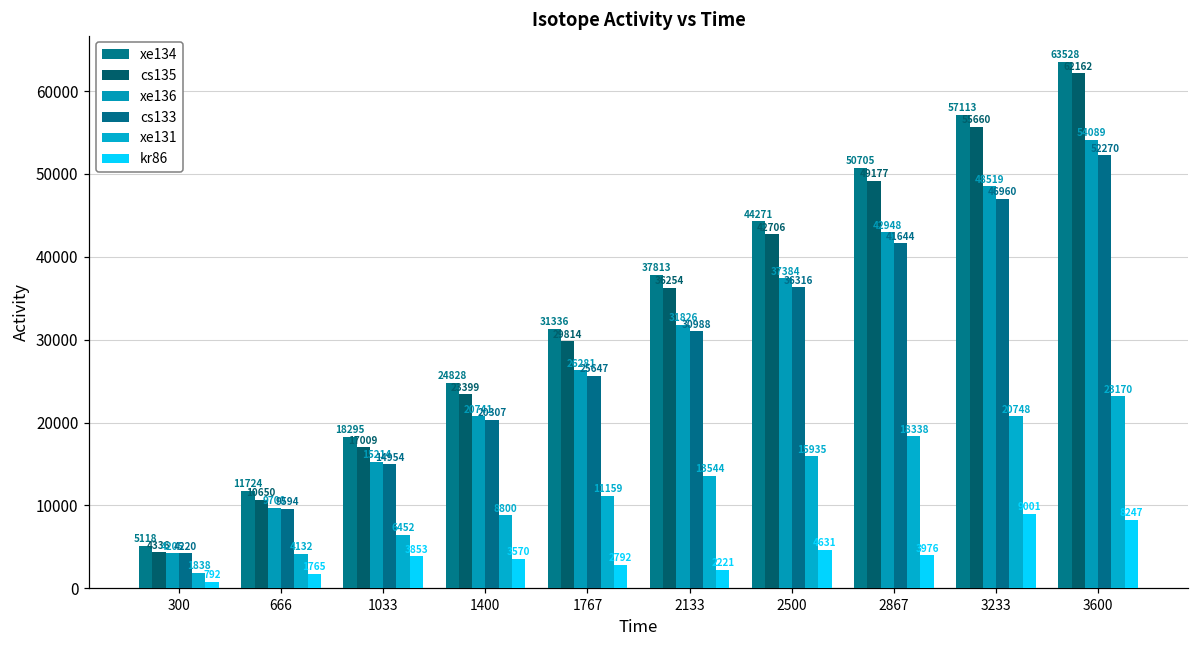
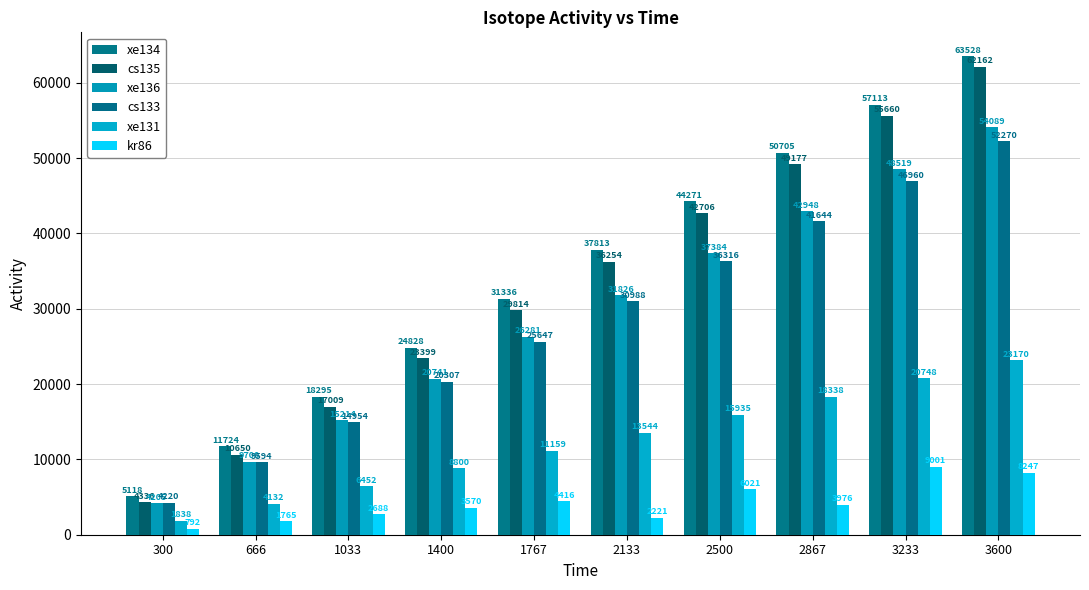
kr86, 1033: 3853 -> 2688
kr86, 1767: 2792 -> 4416
kr86, 2500: 4631 -> 6021
